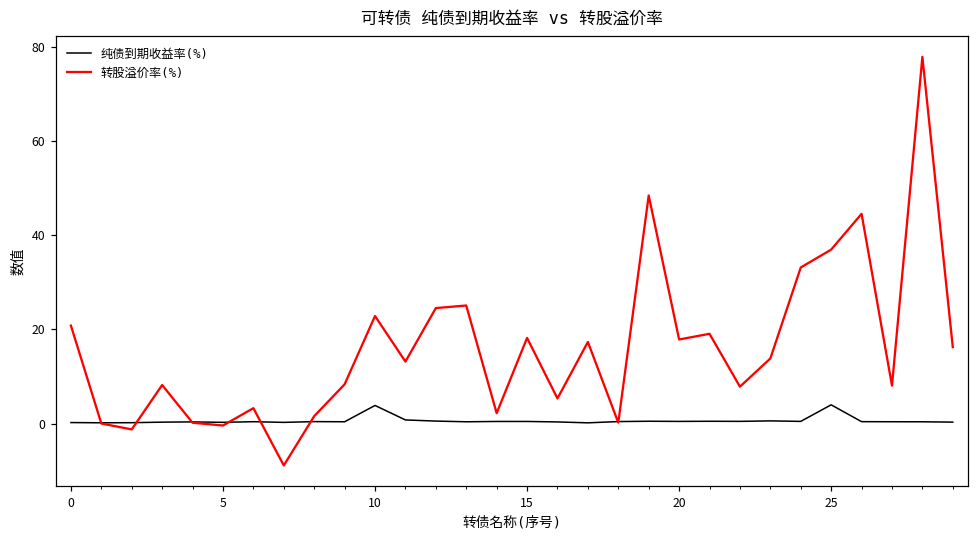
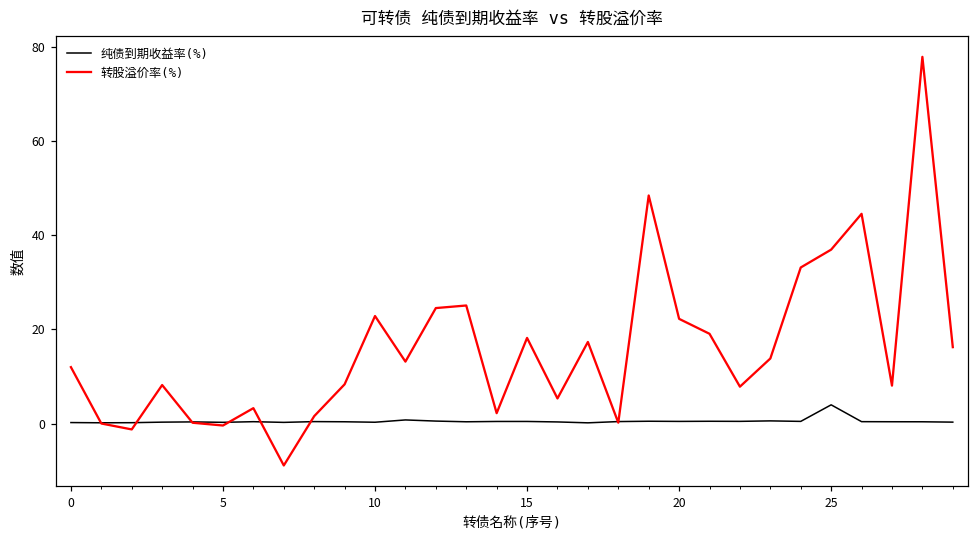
转股溢价率(%), 0: 21 -> 12
纯债到期收益率(%), 10: 4 -> 0
转股溢价率(%), 20: 18 -> 22
